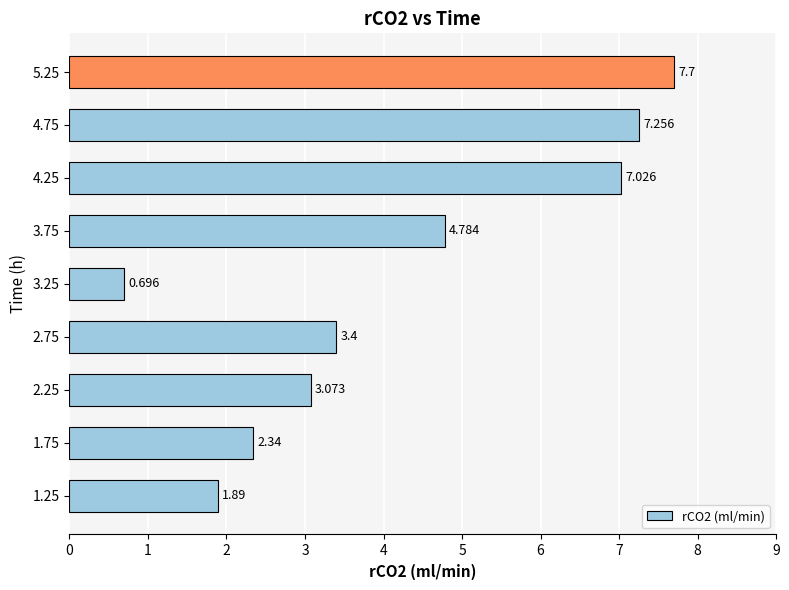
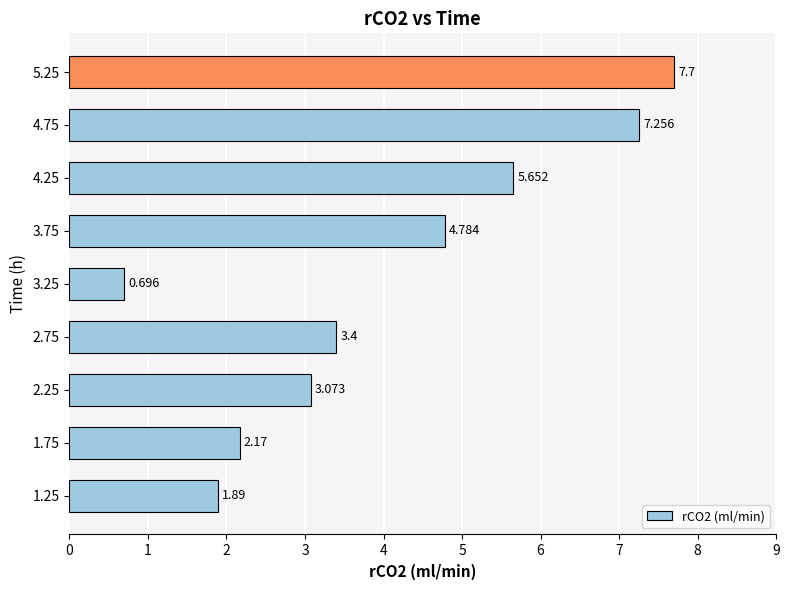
4.25: 7.026 -> 5.652
1.75: 2.34 -> 2.17
